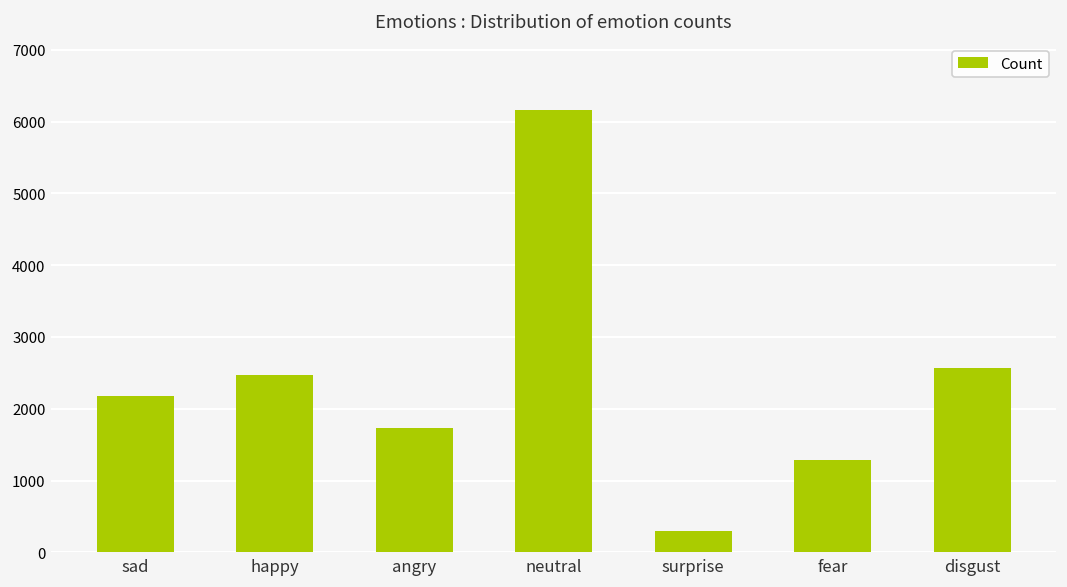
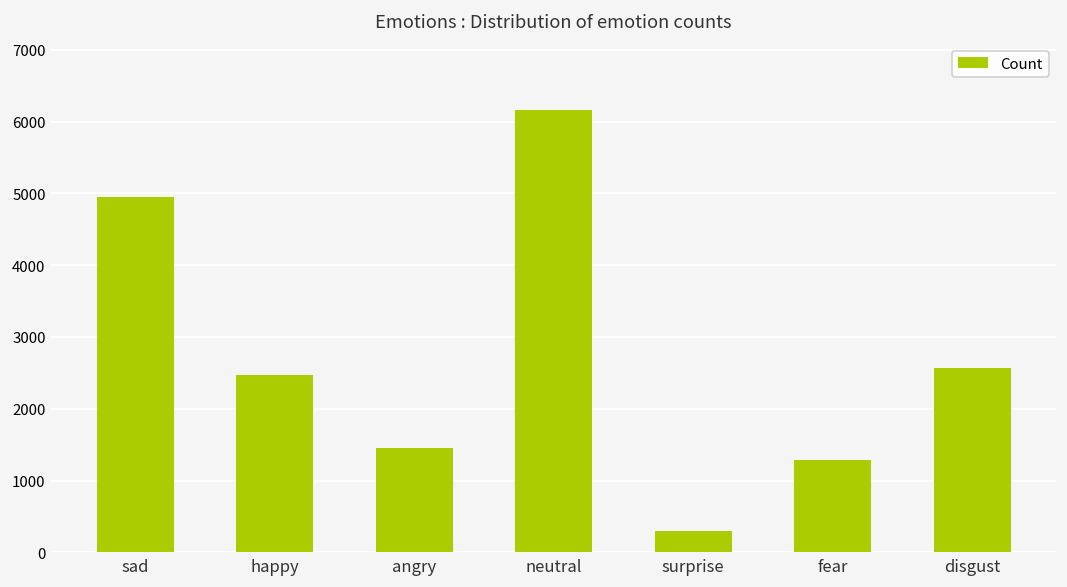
sad: 2200 -> 5000
angry: 1700 -> 1500
